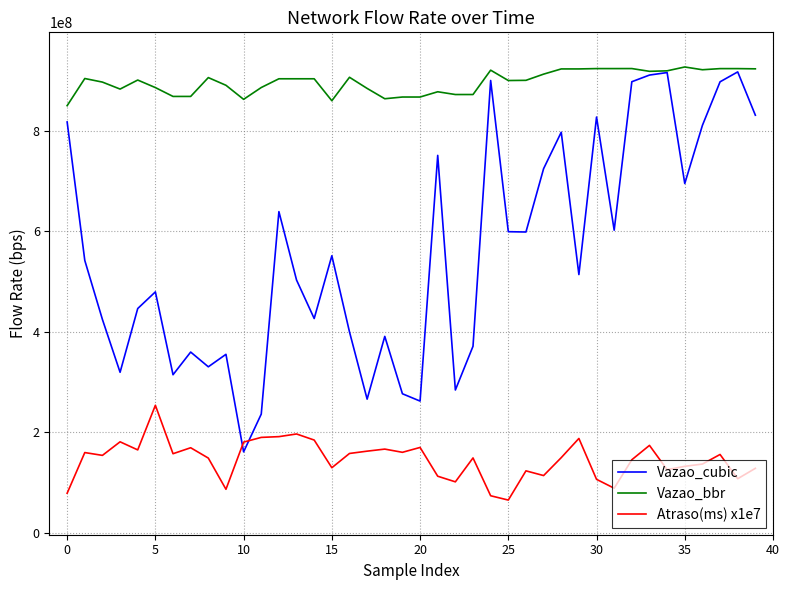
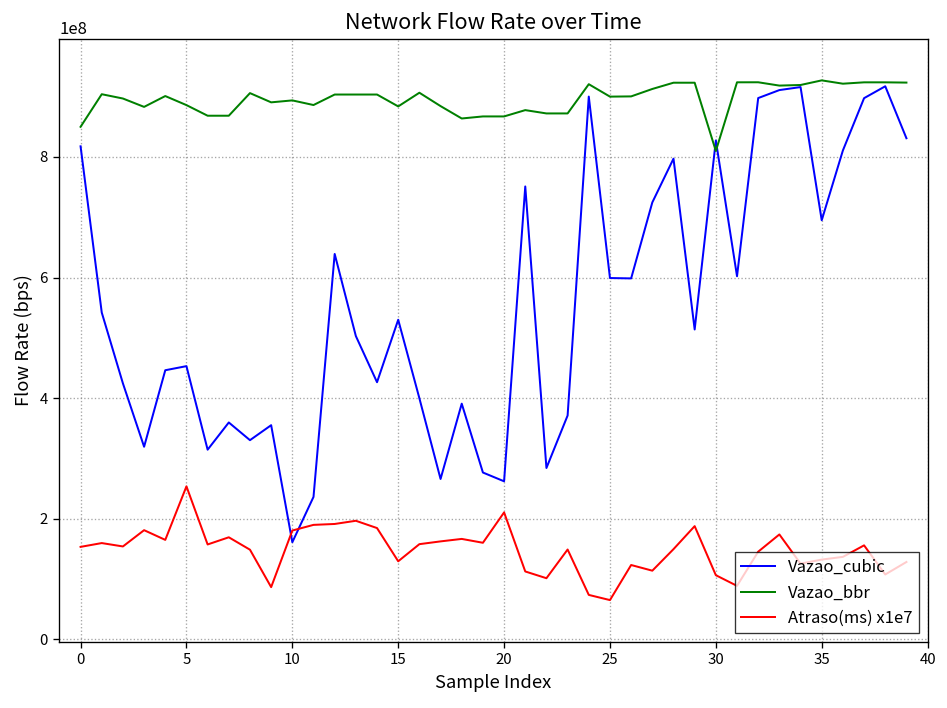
Atraso(ms) x1e7, 0: 80000000 -> 150000000
Vazao_cubic, 5: 480000000 -> 450000000
Vazao_bbr, 10: 860000000 -> 890000000
Vazao_cubic, 15: 550000000 -> 530000000
Vazao_bbr, 15: 860000000 -> 880000000
Atraso(ms) x1e7, 20: 170000000 -> 210000000
Vazao_bbr, 30: 920000000 -> 810000000
